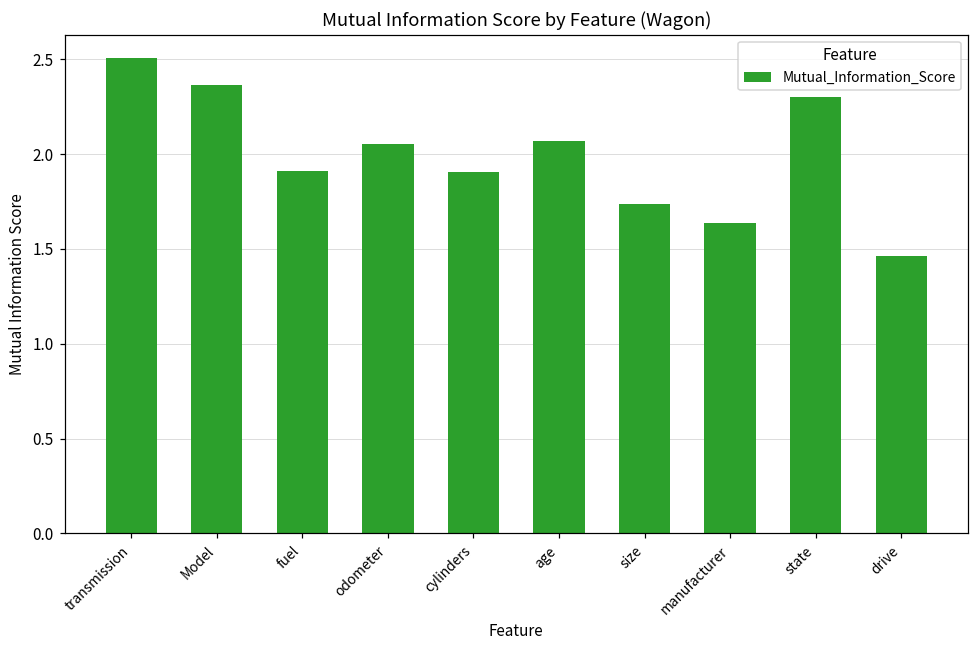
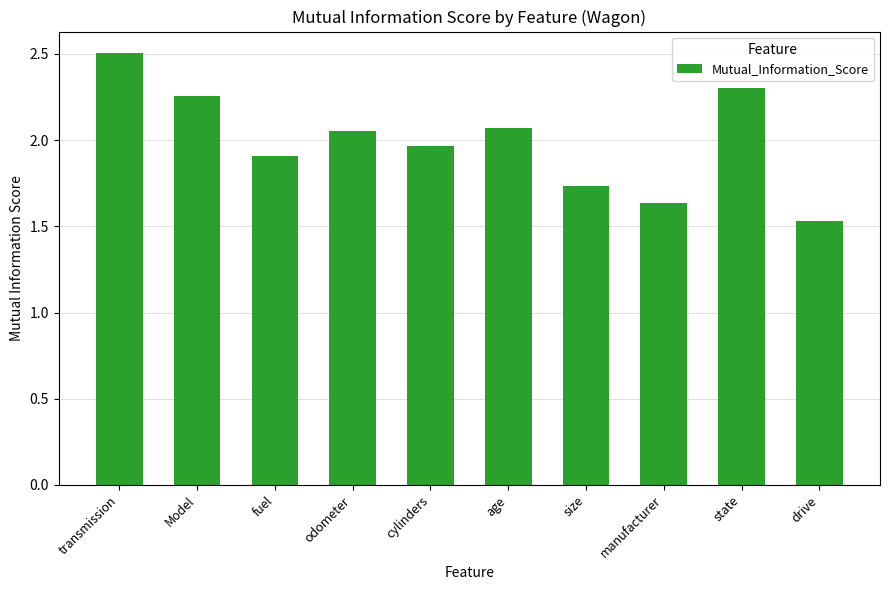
Model: 2.37 -> 2.26
cylinders: 1.91 -> 1.97
drive: 1.46 -> 1.53
